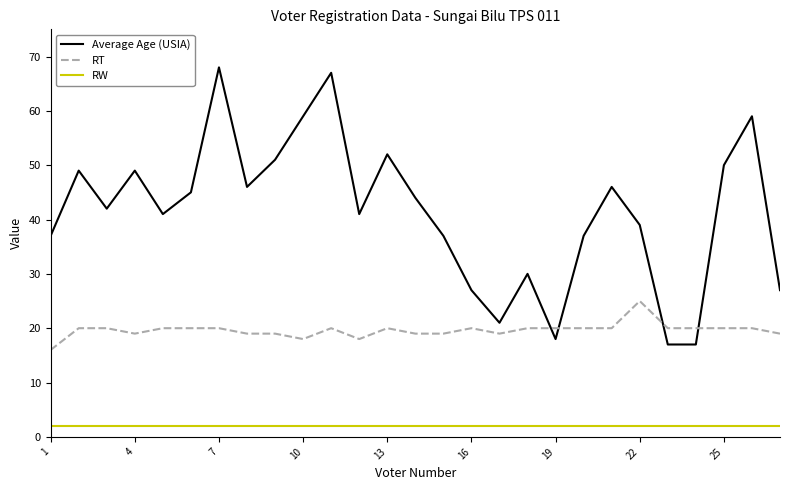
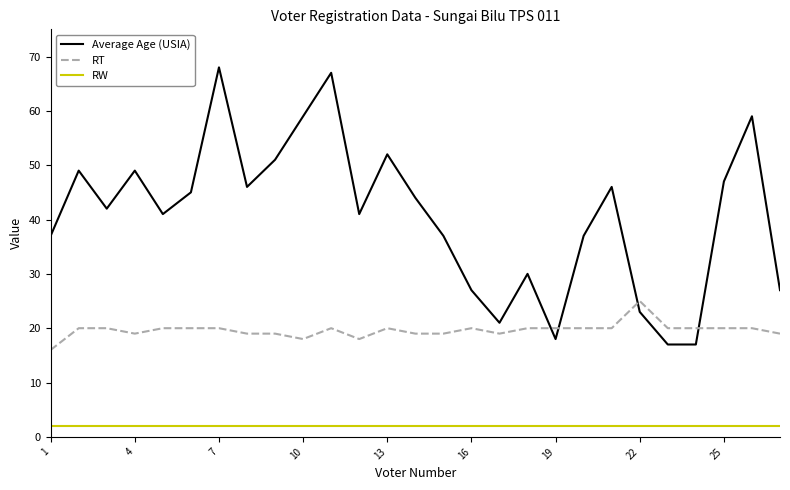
Average Age (USIA), 22: 39 -> 23
Average Age (USIA), 25: 50 -> 47
